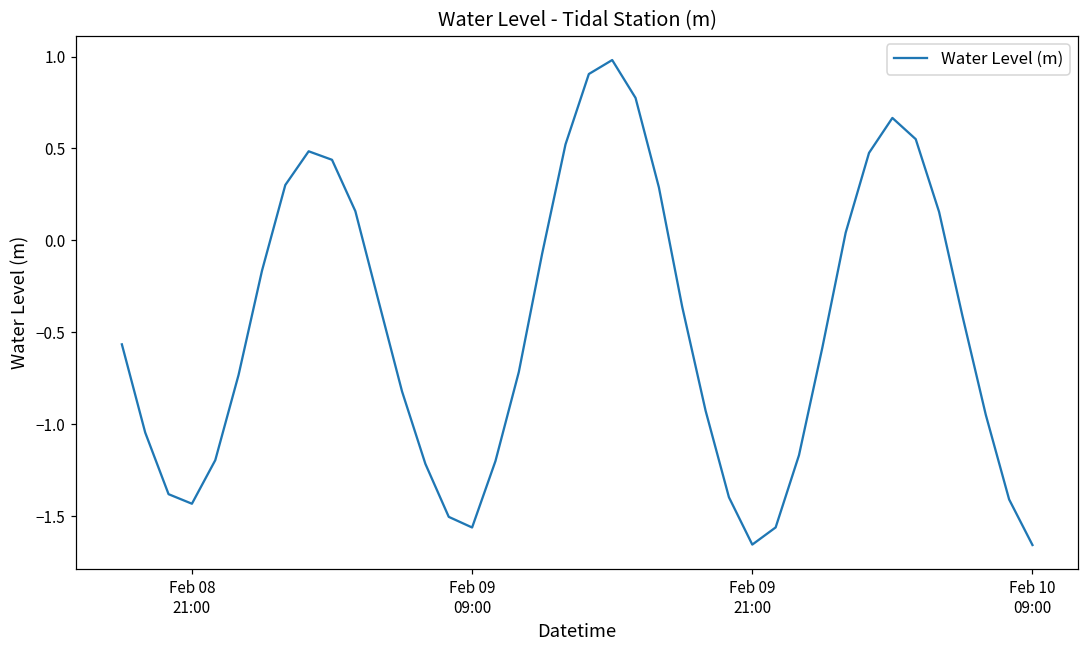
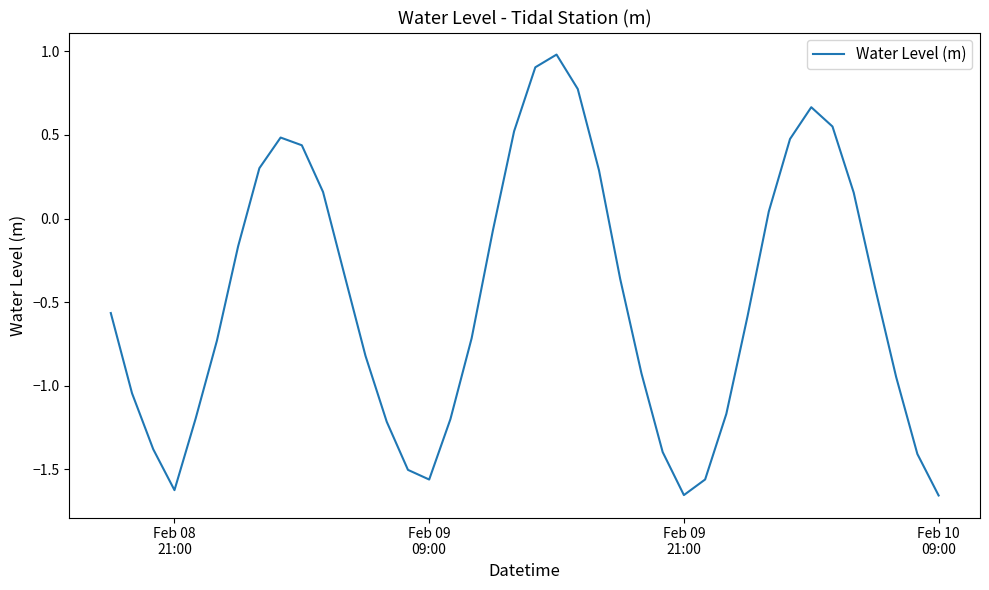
Feb 08 21:00: -1.43 -> -1.62
